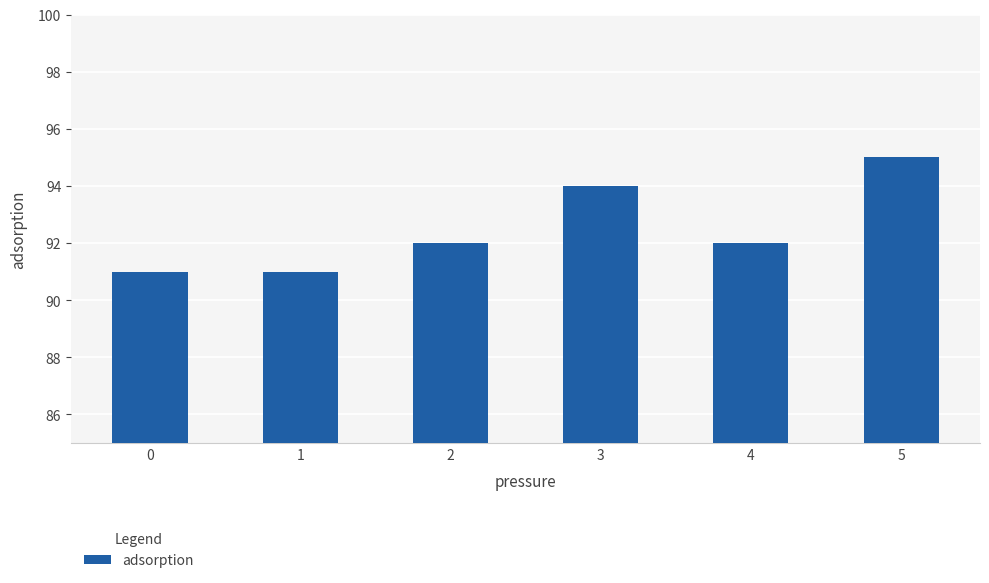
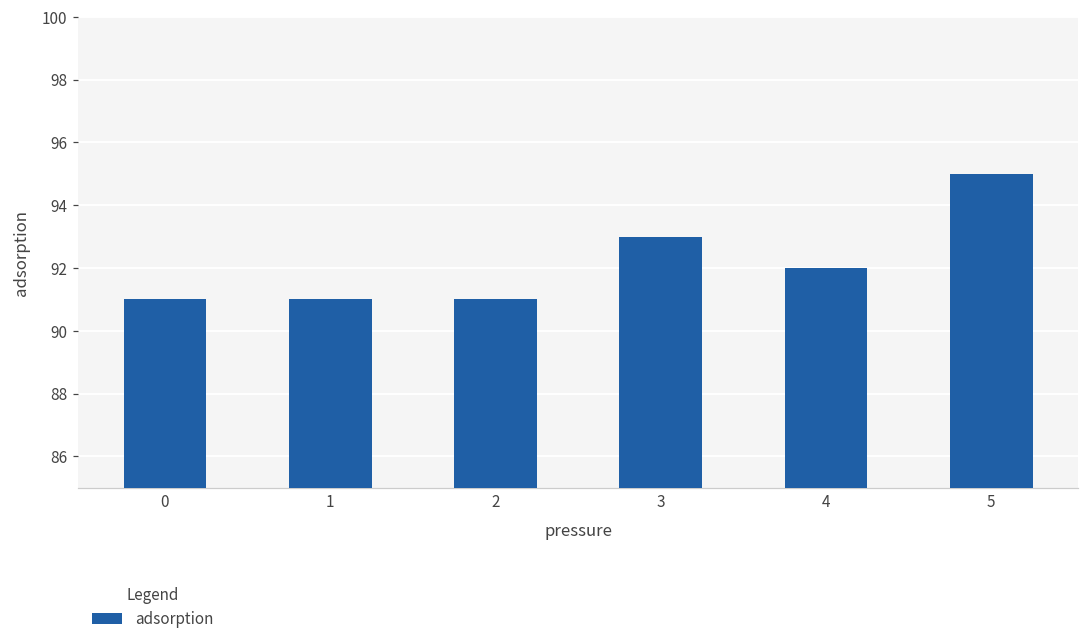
2: 92 -> 91
3: 94 -> 93
